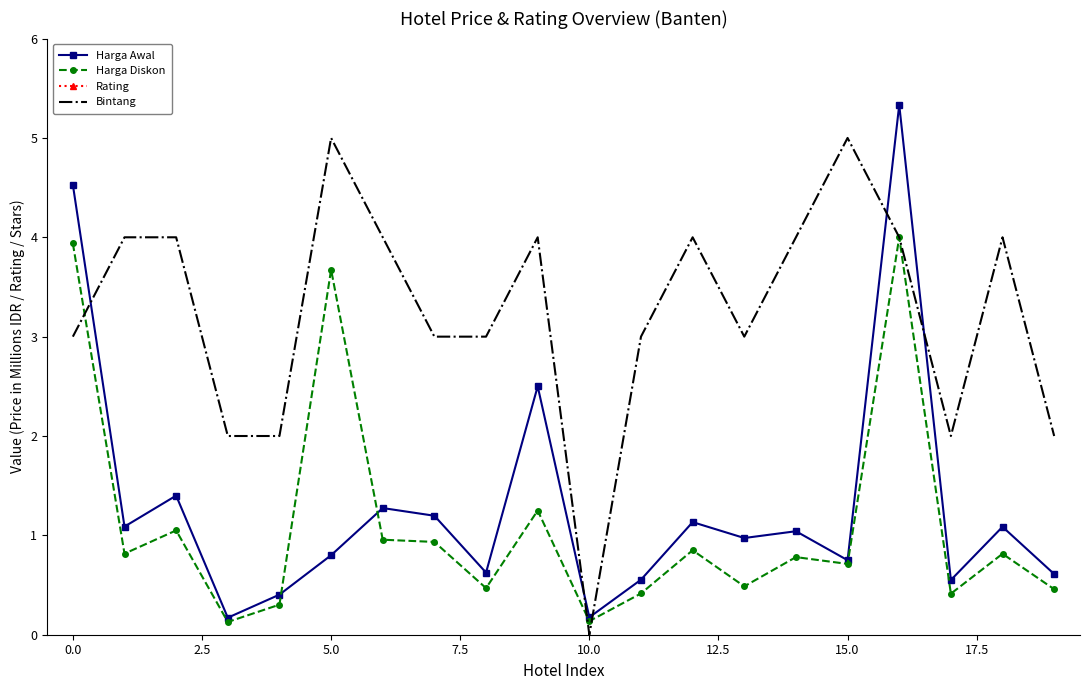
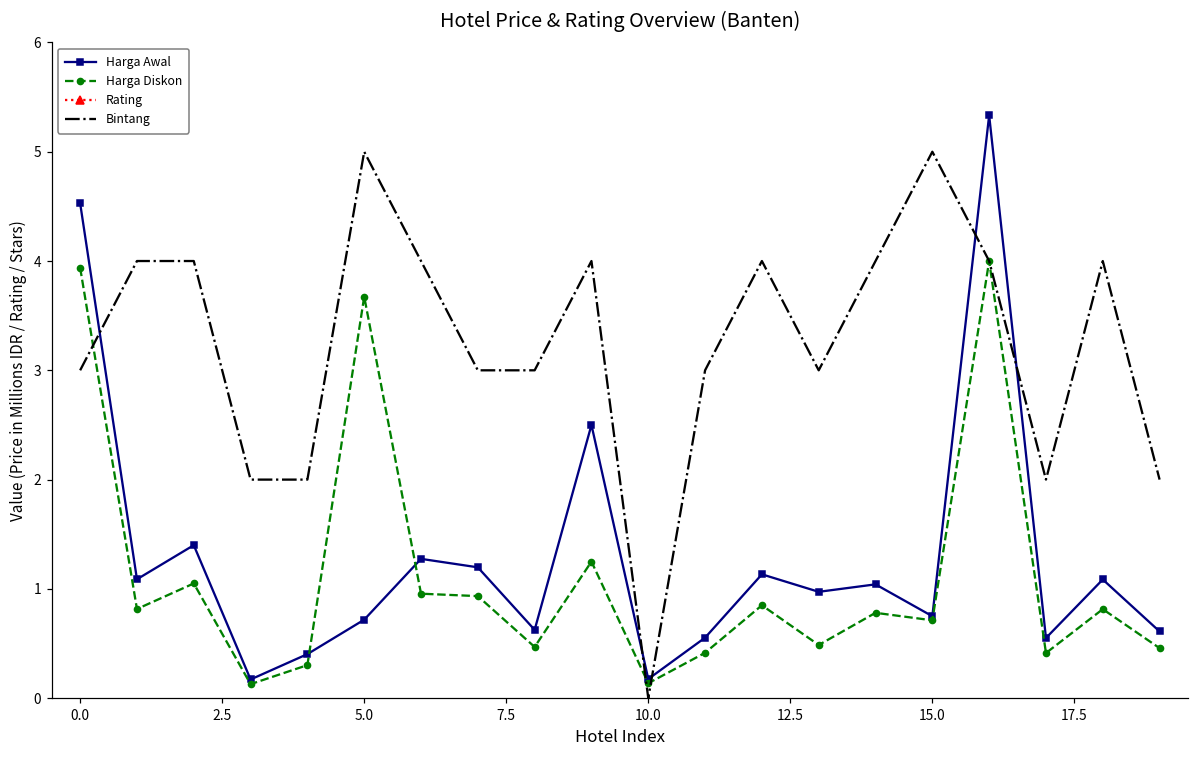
Harga Awal, 5.0: 0.8 -> 0.7
